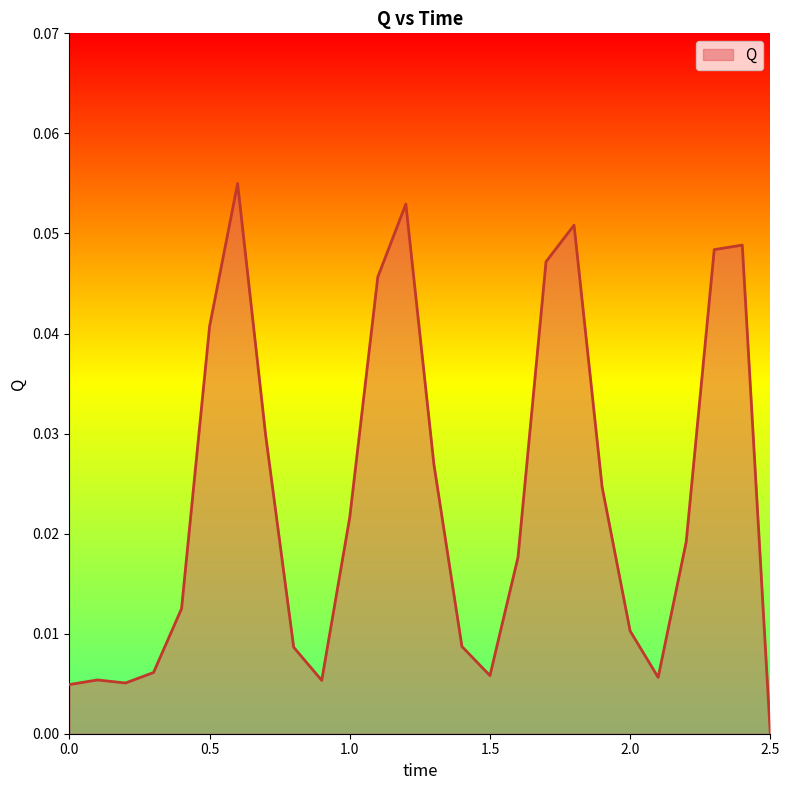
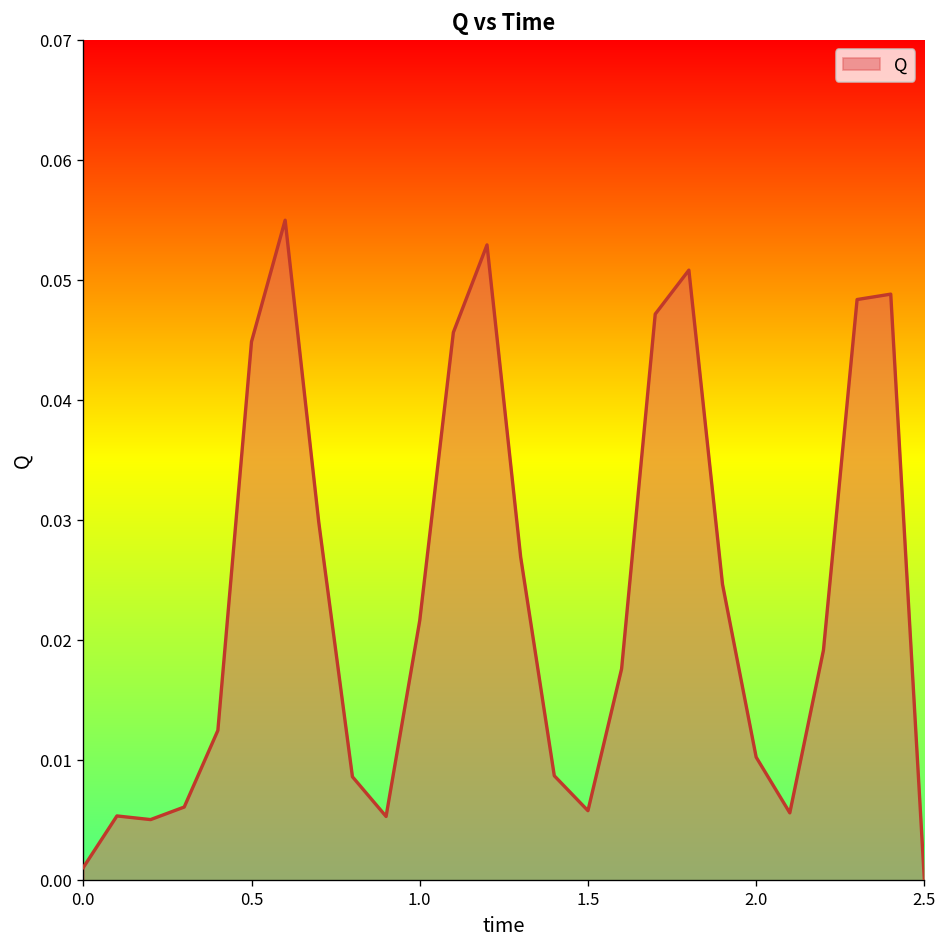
0.0: 0.0049 -> 0.0011
0.5: 0.0407 -> 0.0449
